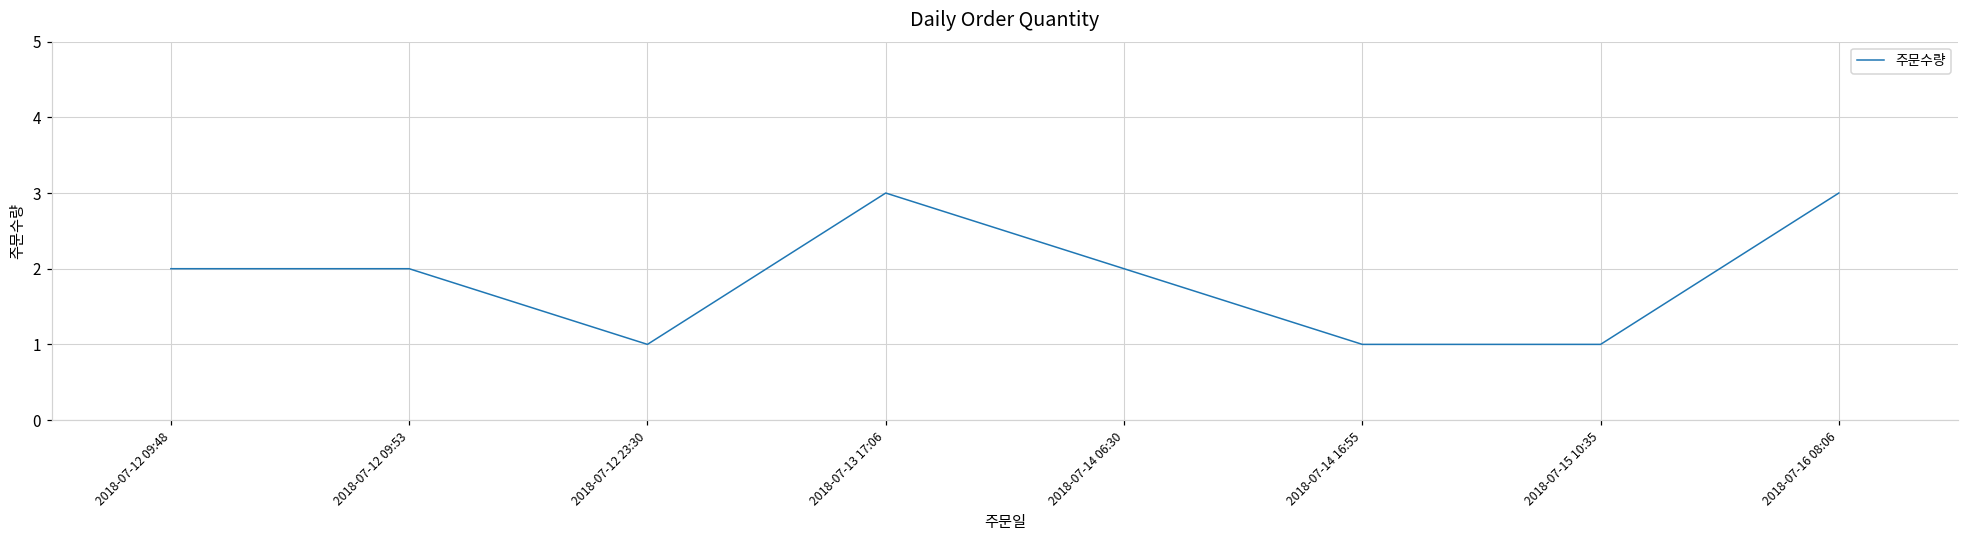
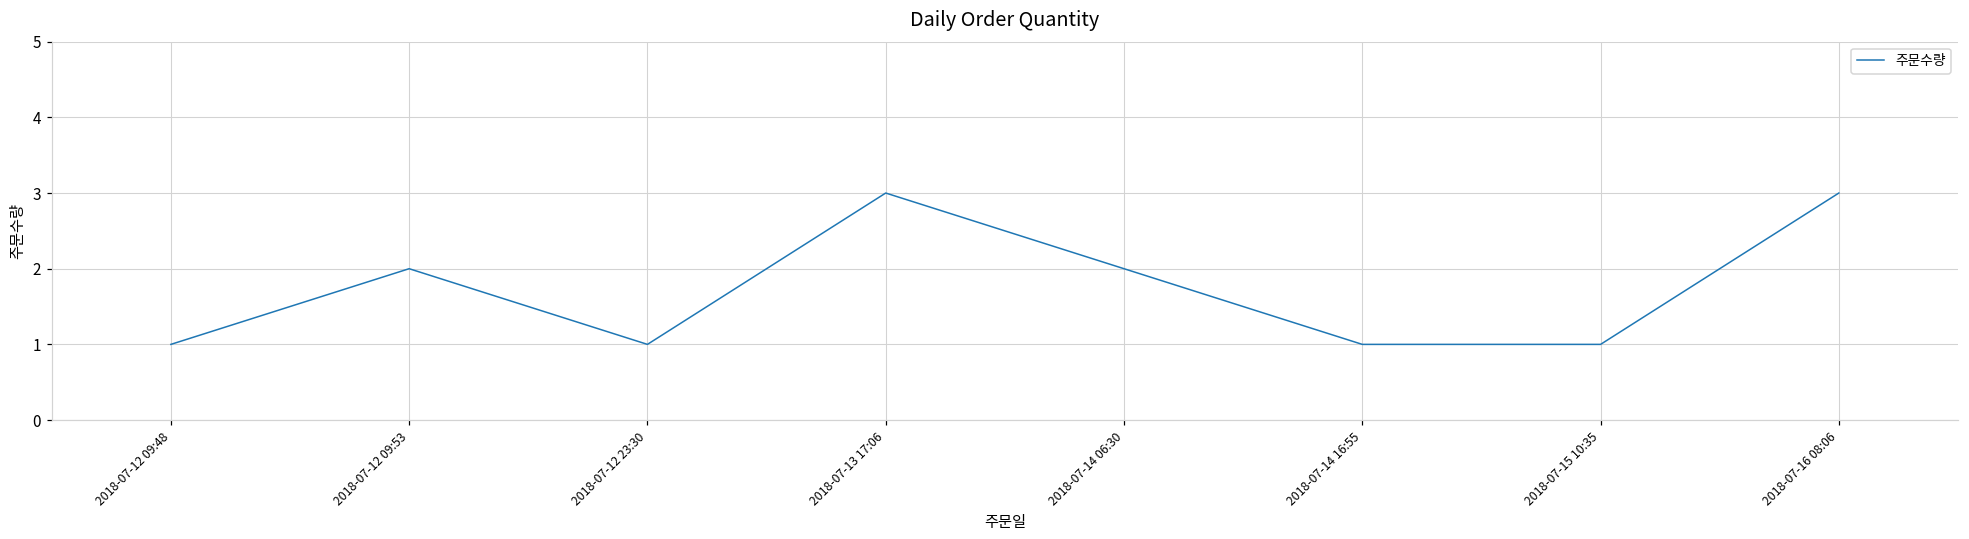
2018-07-12 09:48: 2 -> 1
